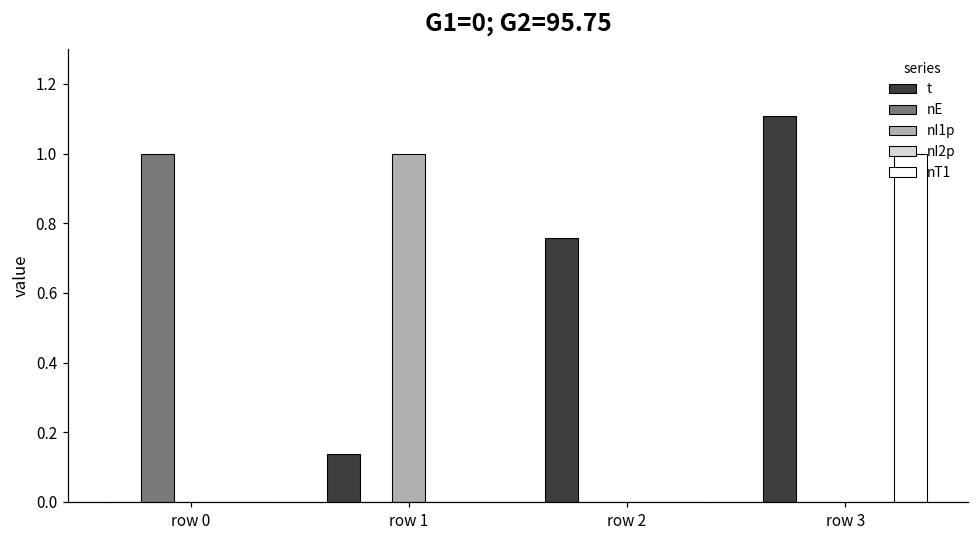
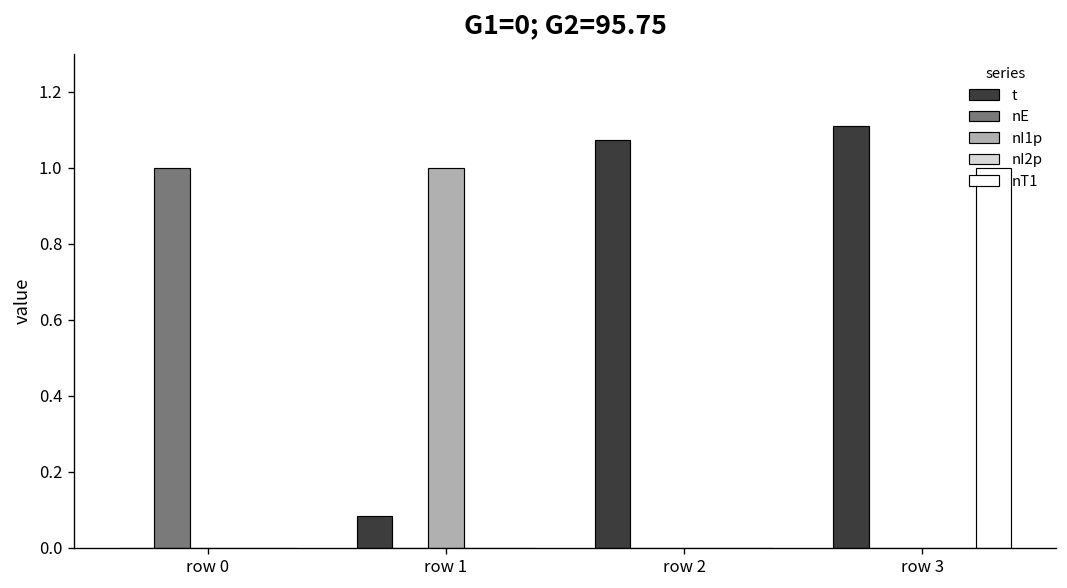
t, row 1: 0.14 -> 0.08
t, row 2: 0.76 -> 1.07
